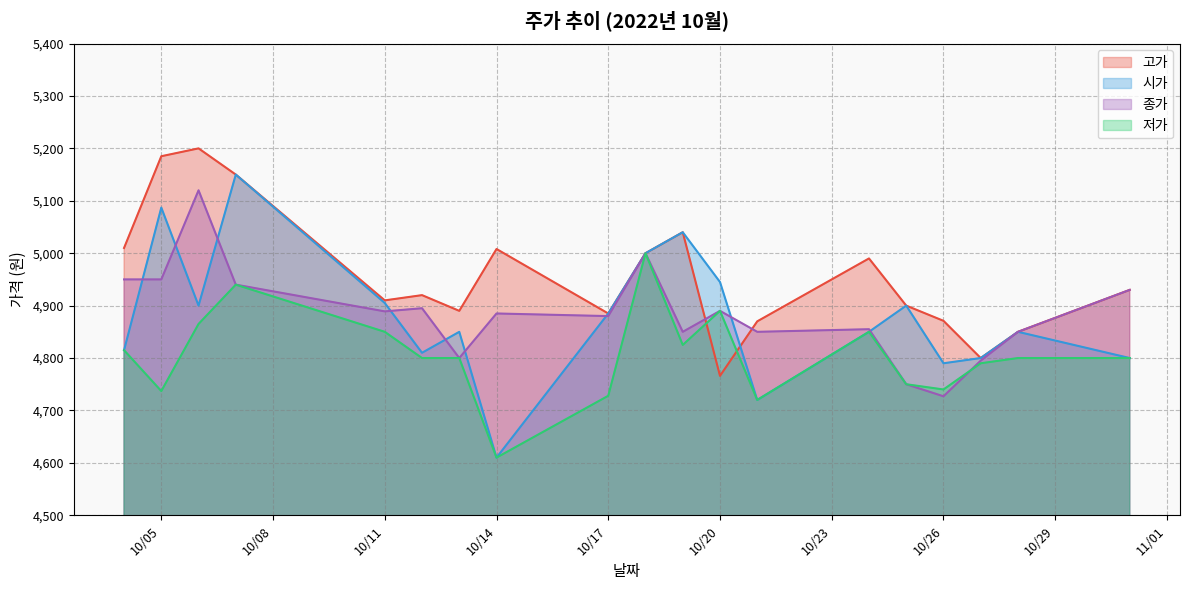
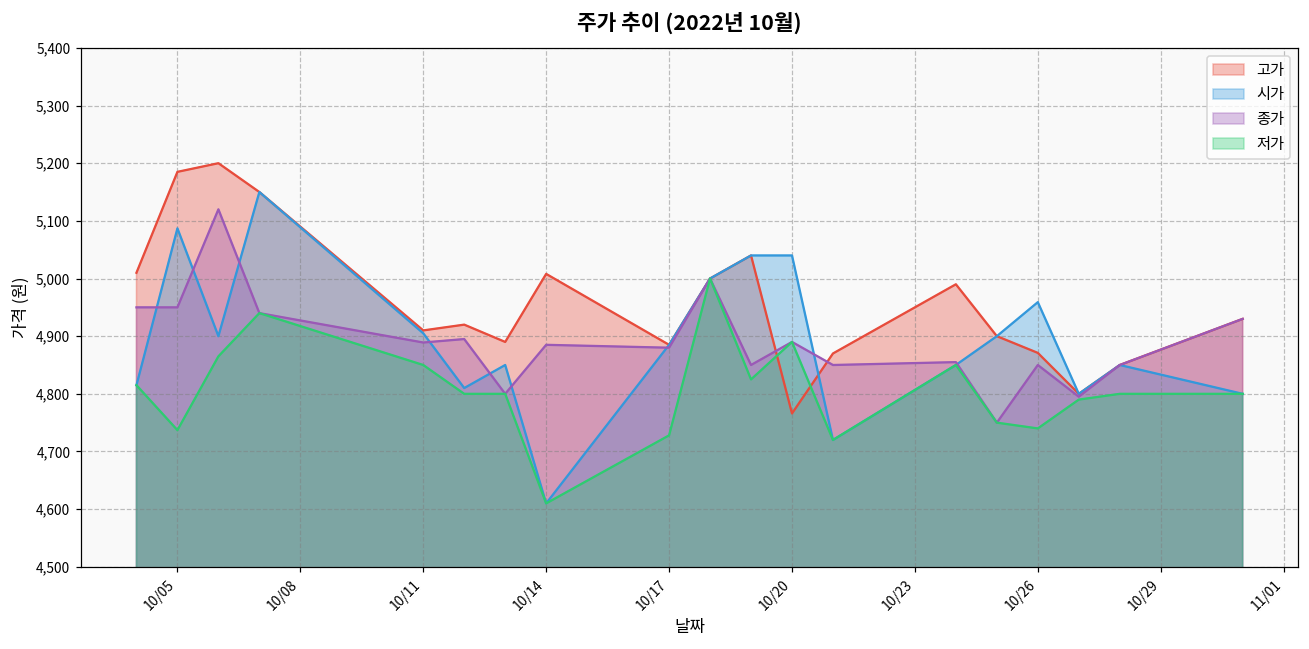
시가, 10/20: 4,950 -> 5,040
시가, 10/26: 4,790 -> 4,960
종가, 10/26: 4,730 -> 4,850
